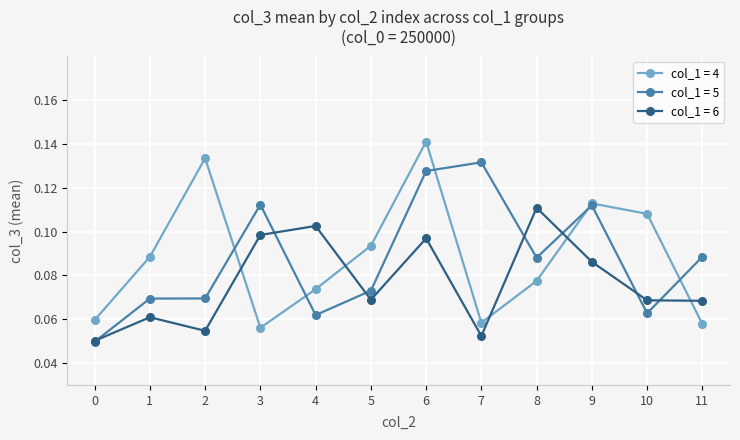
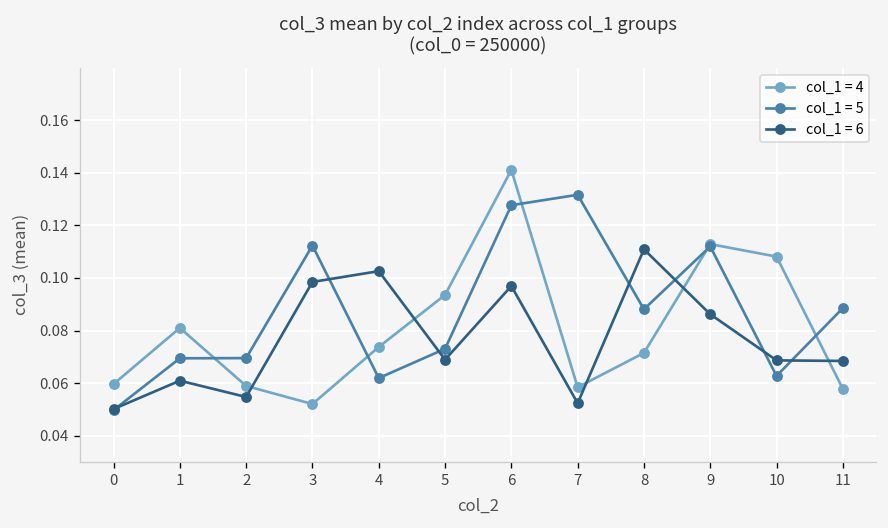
col_1 = 4, 1: 0.089 -> 0.081
col_1 = 4, 2: 0.134 -> 0.059
col_1 = 4, 3: 0.056 -> 0.052
col_1 = 4, 8: 0.078 -> 0.071
